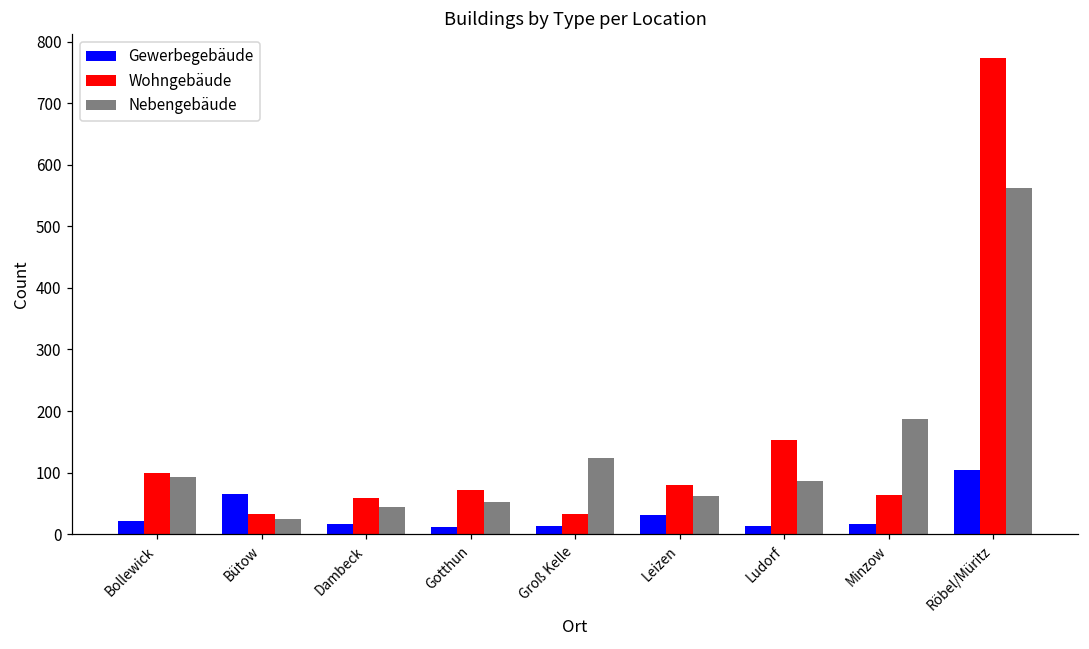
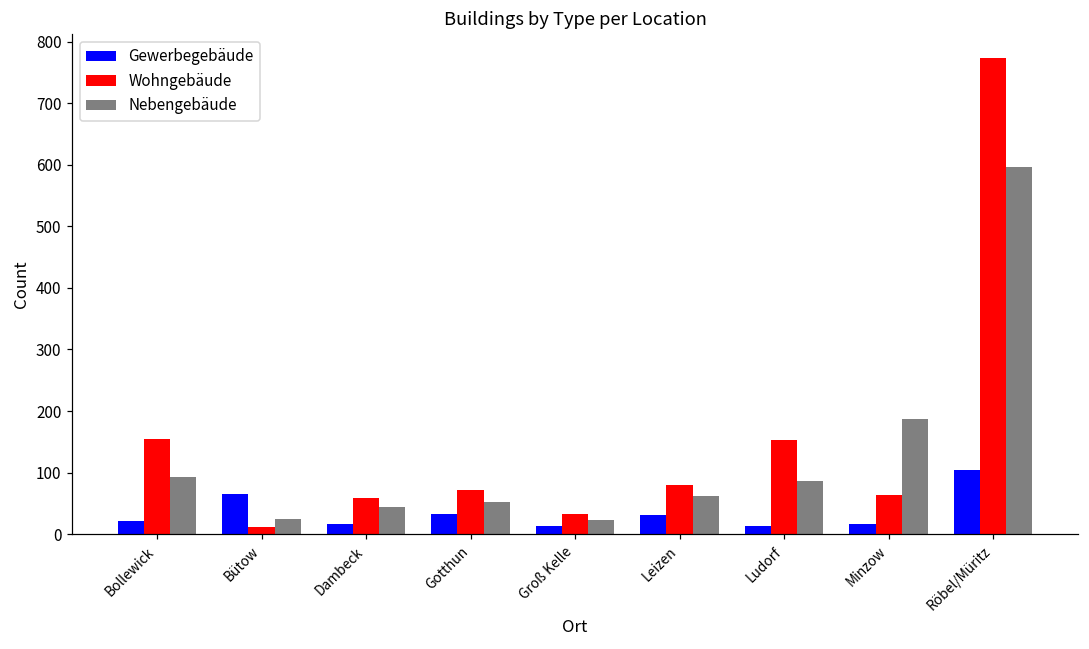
Wohngebäude, Bollewick: 100 -> 150
Wohngebäude, Bütow: 30 -> 10
Gewerbegebäude, Gotthun: 10 -> 30
Nebengebäude, Groß Kelle: 120 -> 20
Nebengebäude, Röbel/Müritz: 560 -> 600
